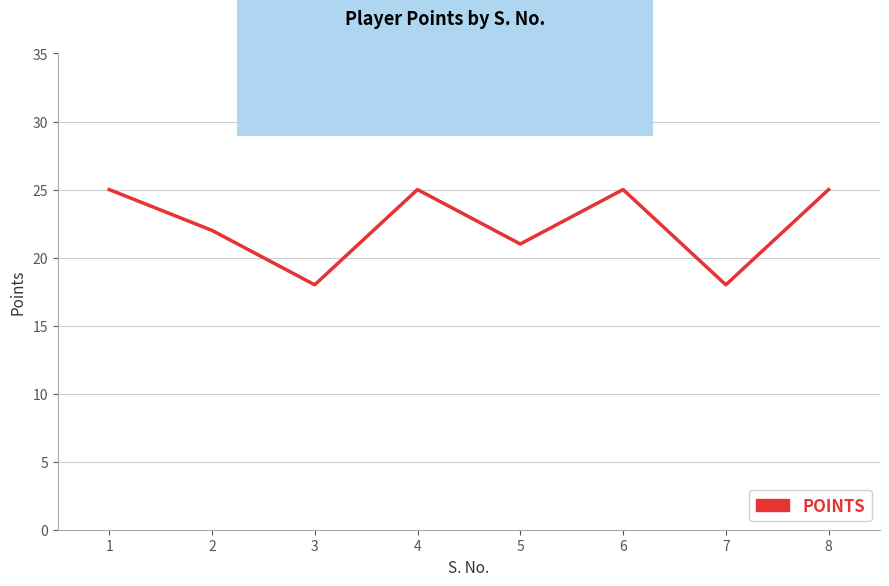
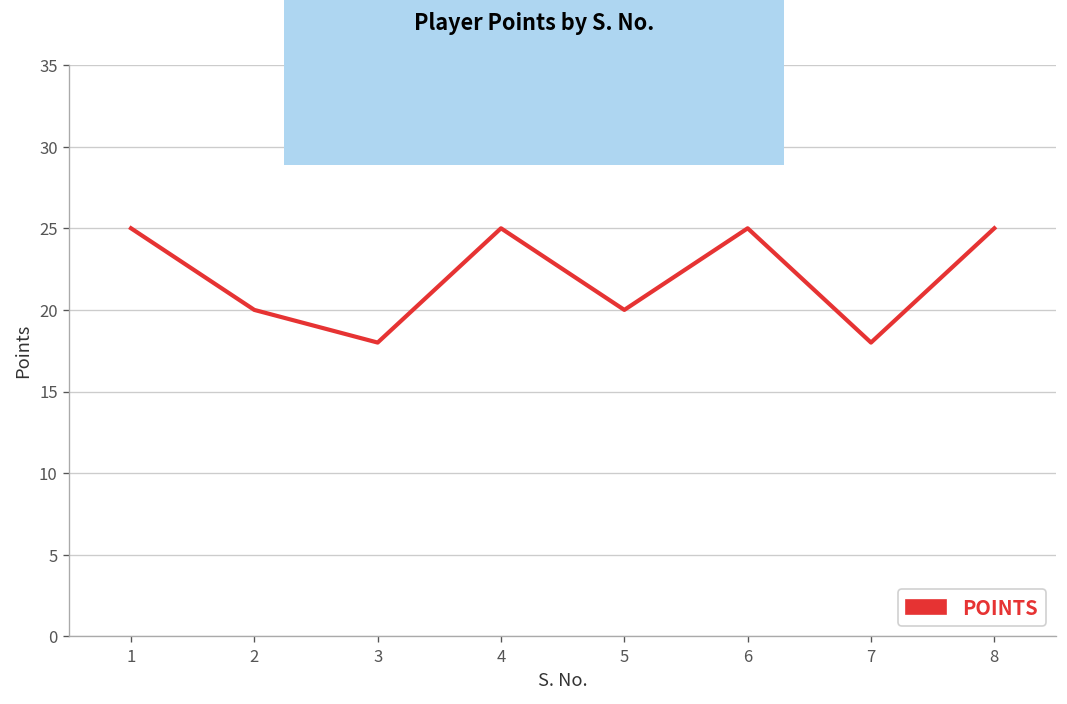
2: 22 -> 20
5: 21 -> 20
